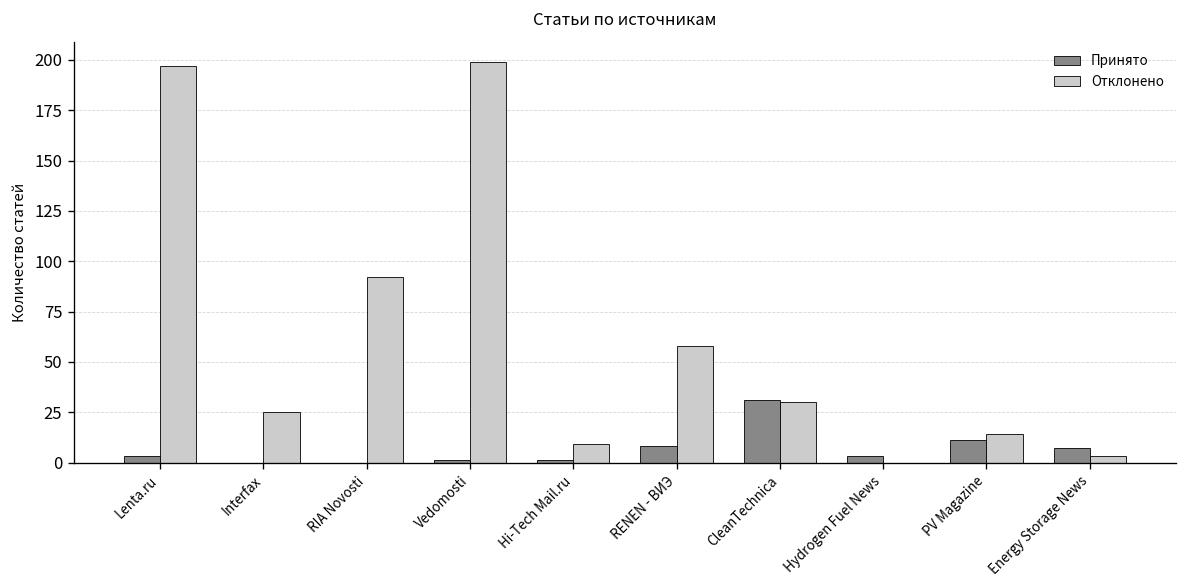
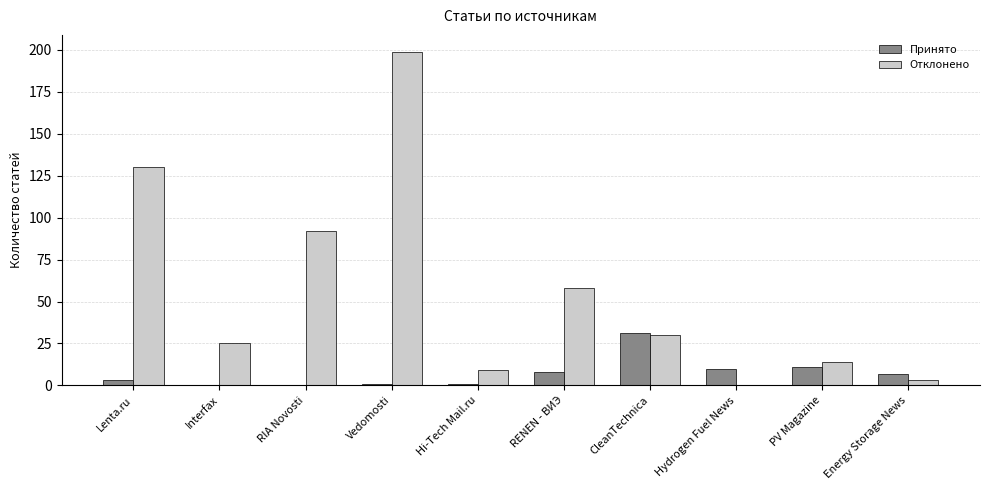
Отклонено, Lenta.ru: 197 -> 130
Принято, Hydrogen Fuel News: 3 -> 10
